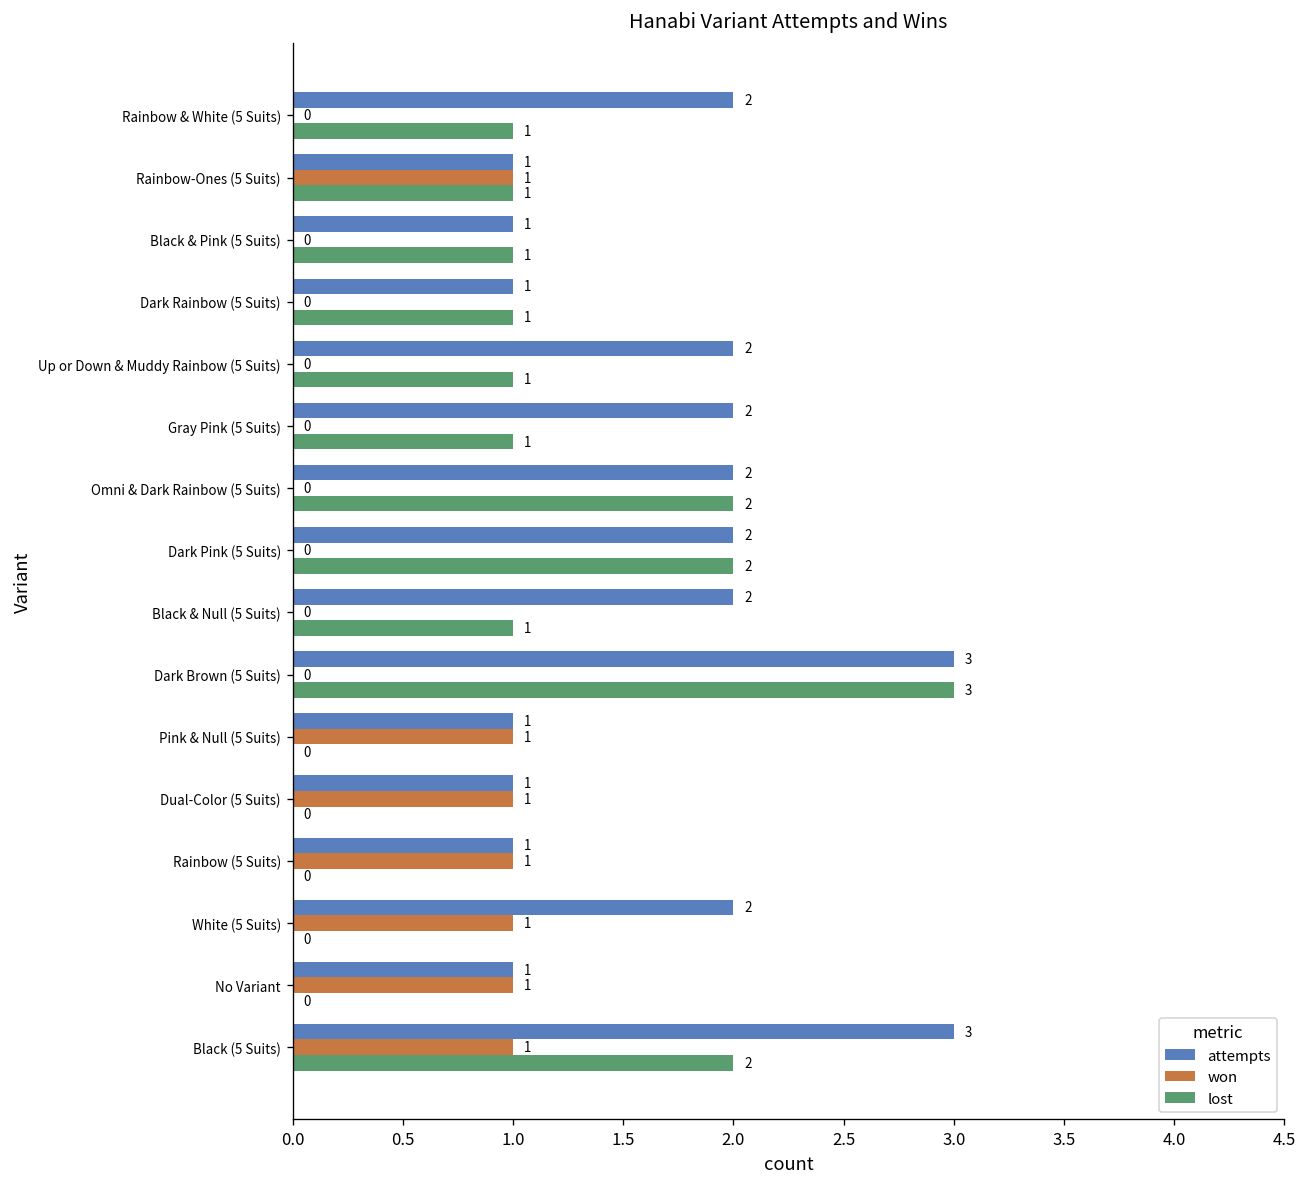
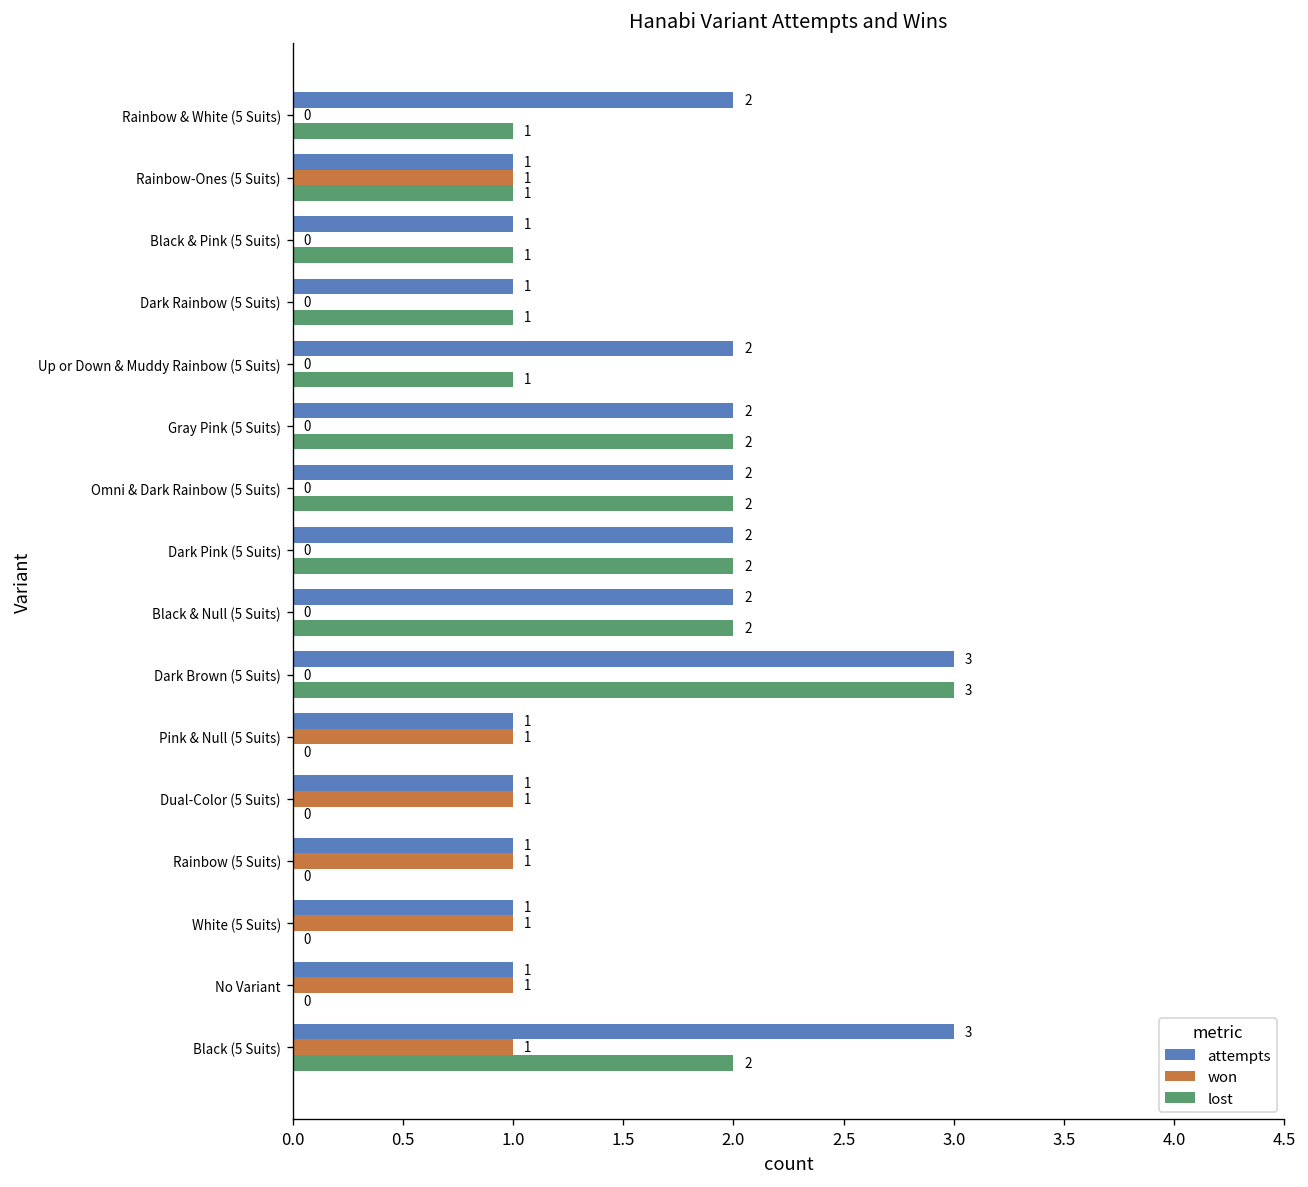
lost, Gray Pink (5 Suits): 1 -> 2
lost, Black & Null (5 Suits): 1 -> 2
attempts, White (5 Suits): 2 -> 1
